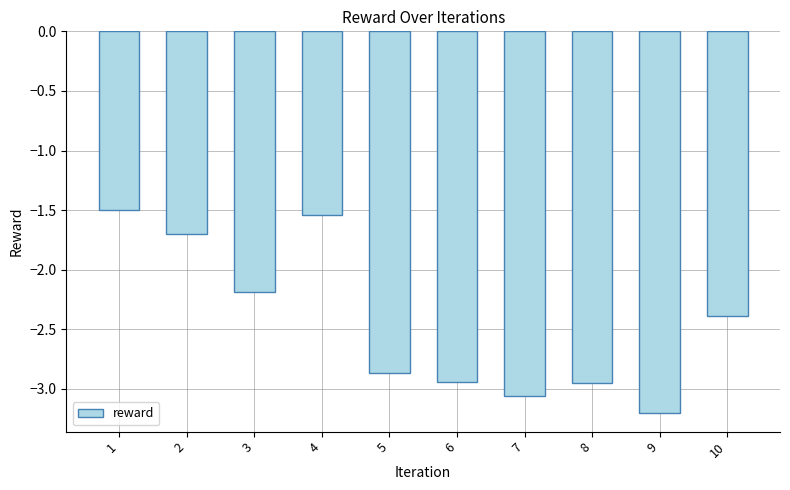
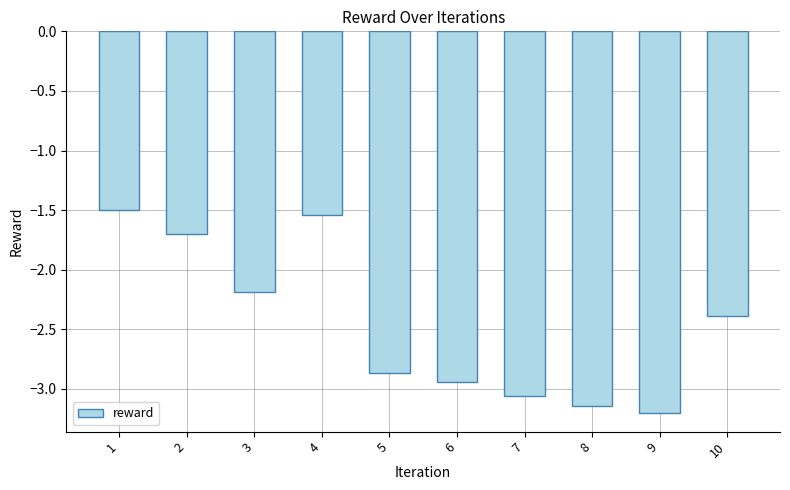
8: -2.95 -> -3.14
